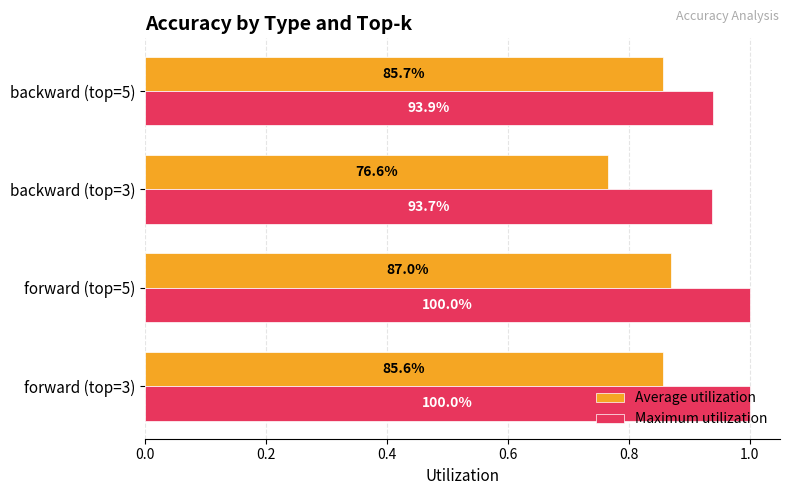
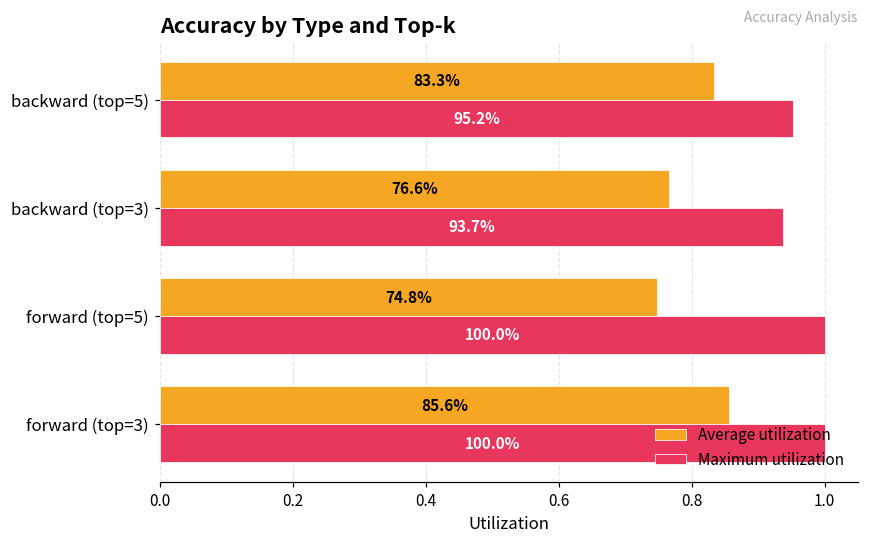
Average utilization, backward (top=5): 85.7% -> 83.3%
Maximum utilization, backward (top=5): 93.9% -> 95.2%
Average utilization, forward (top=5): 87.0% -> 74.8%
